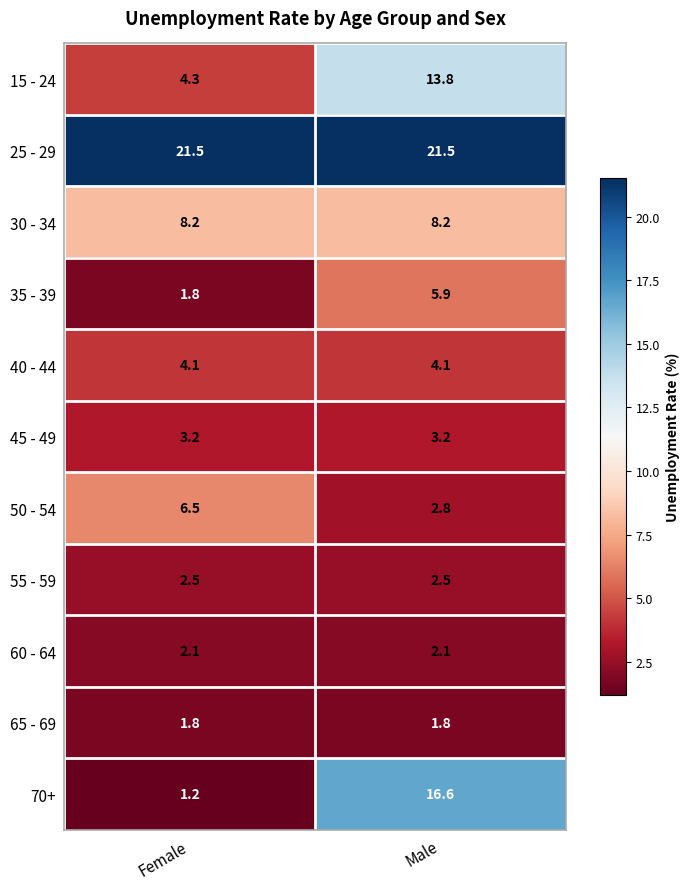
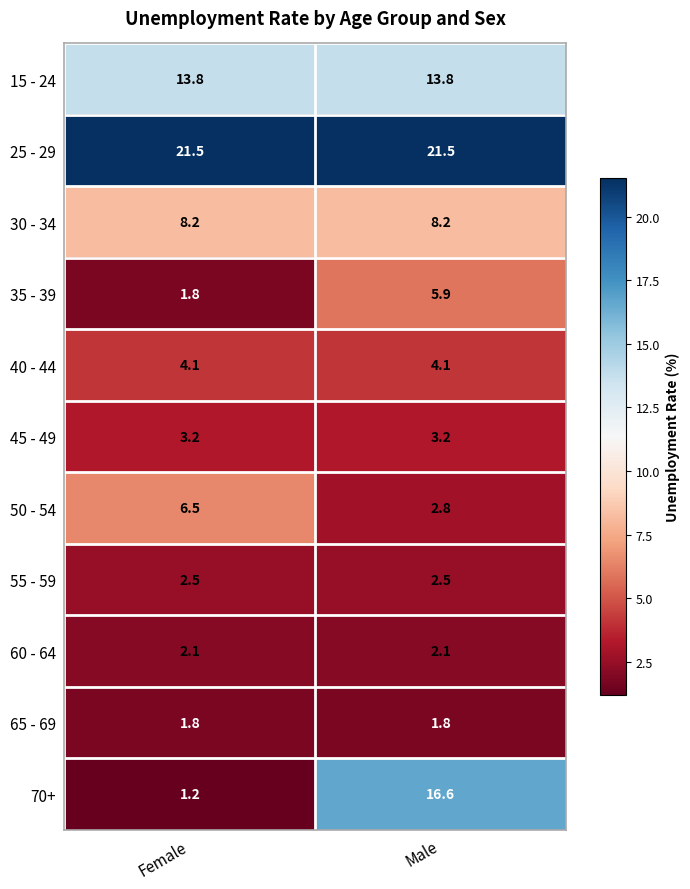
15 - 24, Female: 4.3 -> 13.8
